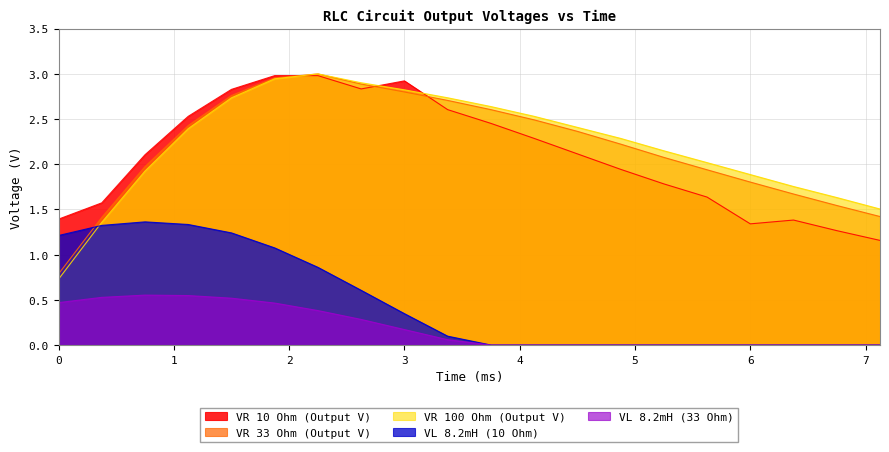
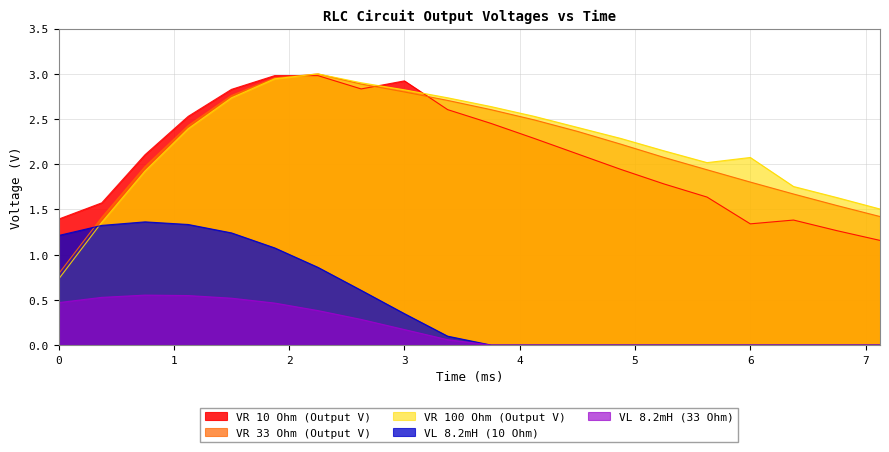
VR 100 Ohm (Output V), 6: 1.9 -> 2.1
